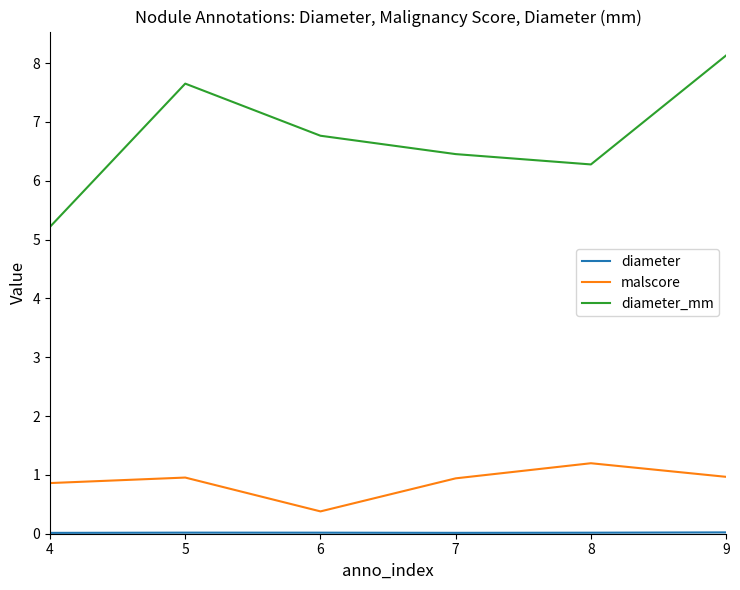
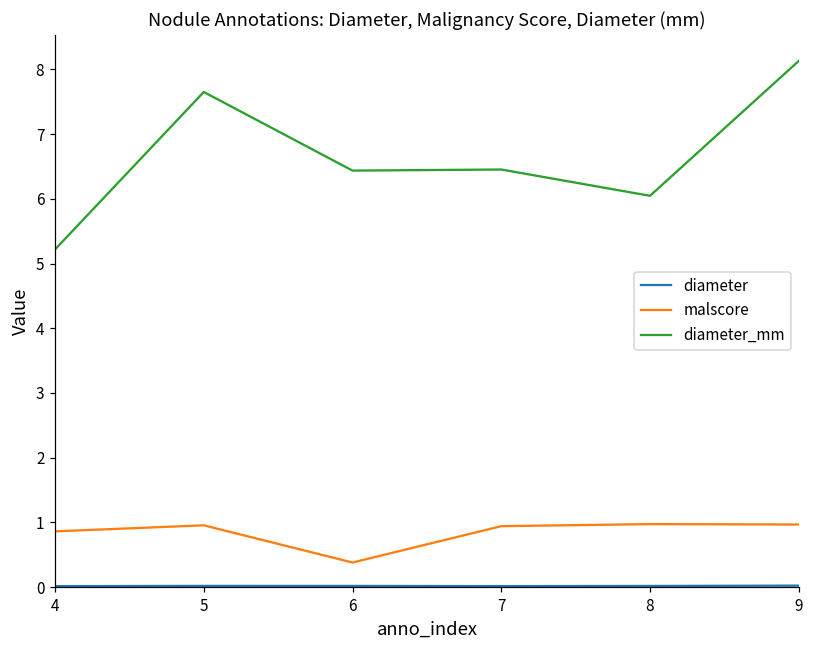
diameter_mm, 6: 6.8 -> 6.4
malscore, 8: 1.2 -> 1.0
diameter_mm, 8: 6.3 -> 6.0
